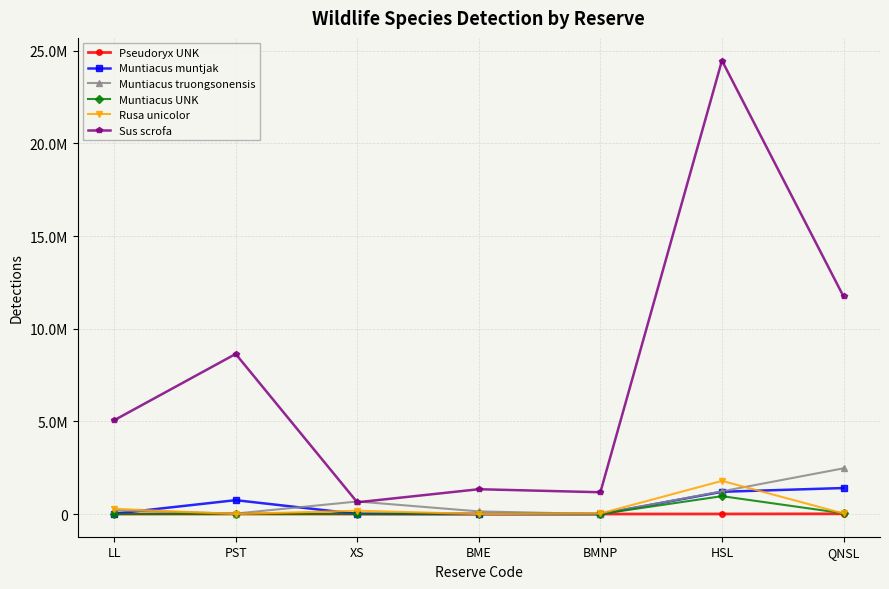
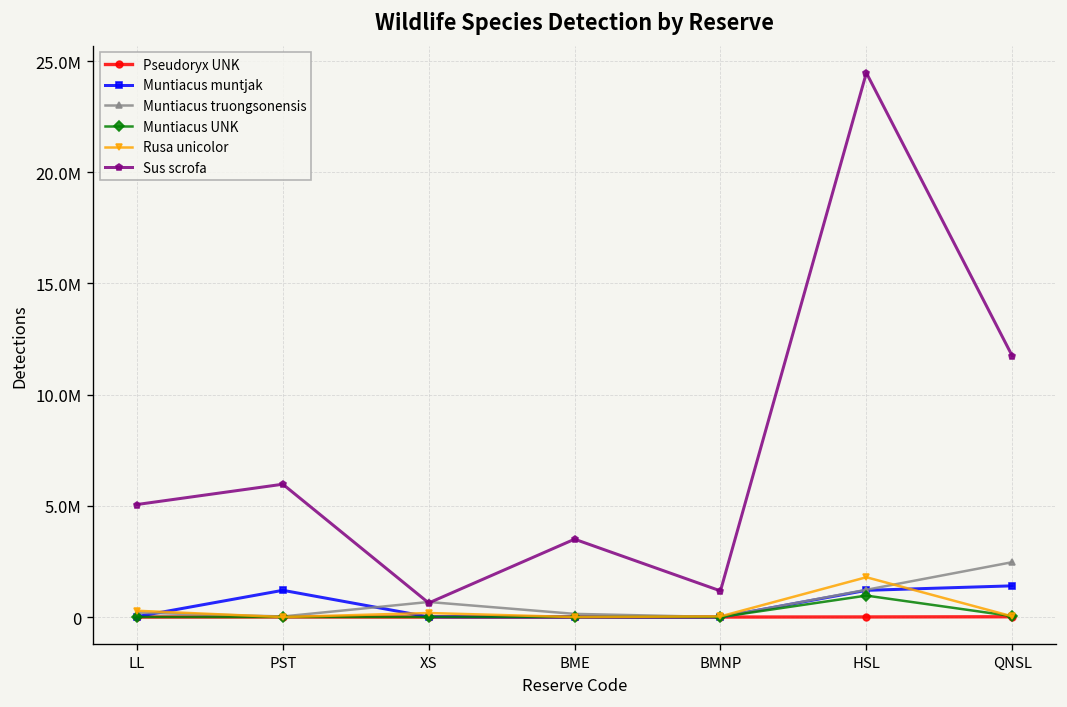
Muntiacus muntjak, PST: 700000 -> 1200000
Sus scrofa, PST: 8600000 -> 6000000
Sus scrofa, BME: 1300000 -> 3500000
